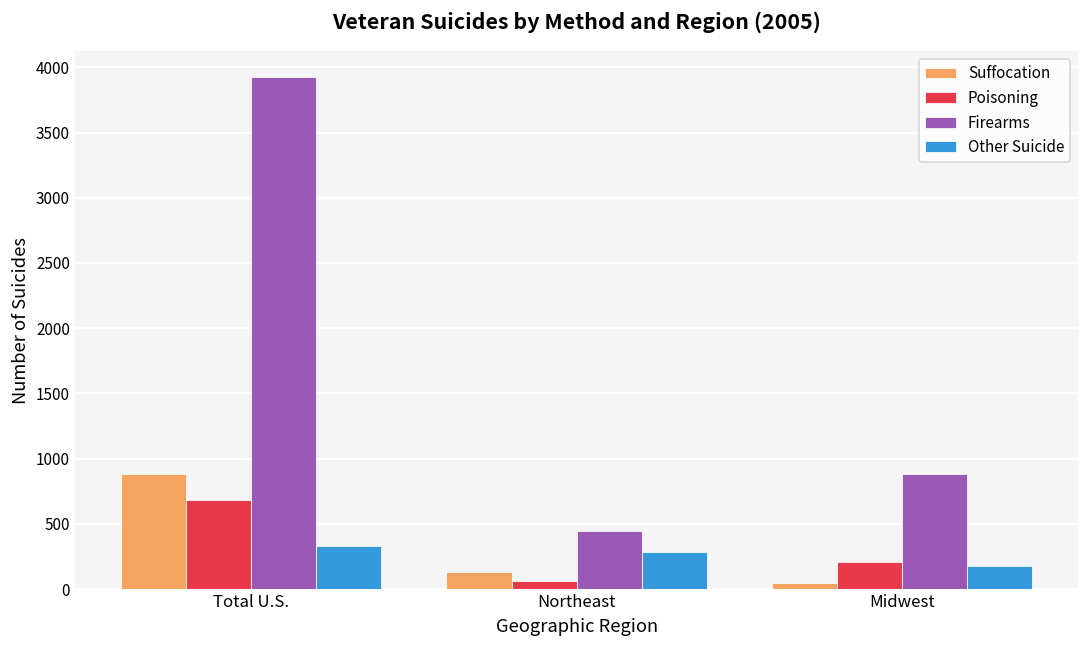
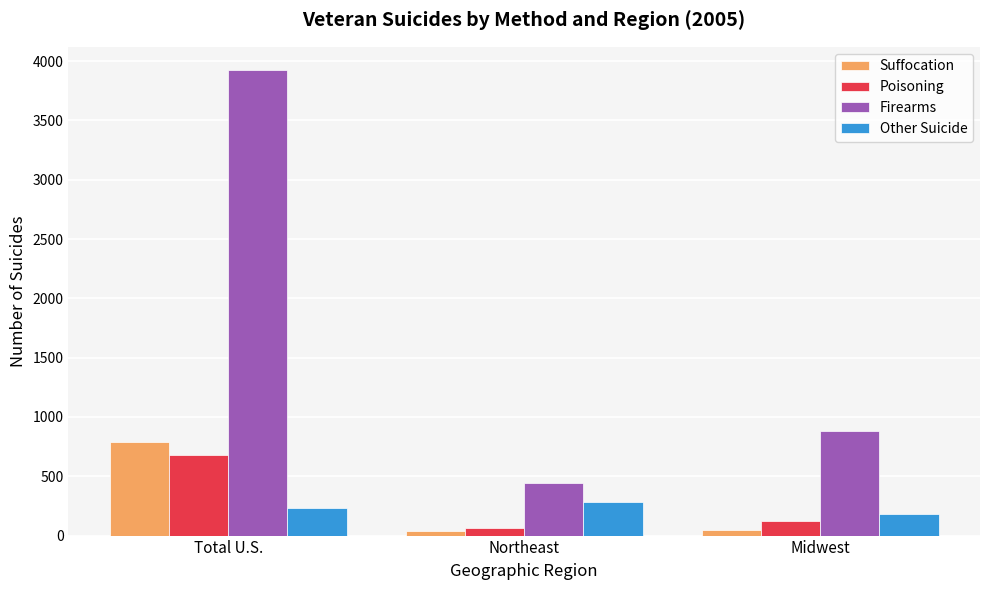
Suffocation, Total U.S.: 880 -> 790
Other Suicide, Total U.S.: 330 -> 230
Suffocation, Northeast: 130 -> 40
Poisoning, Midwest: 210 -> 130
